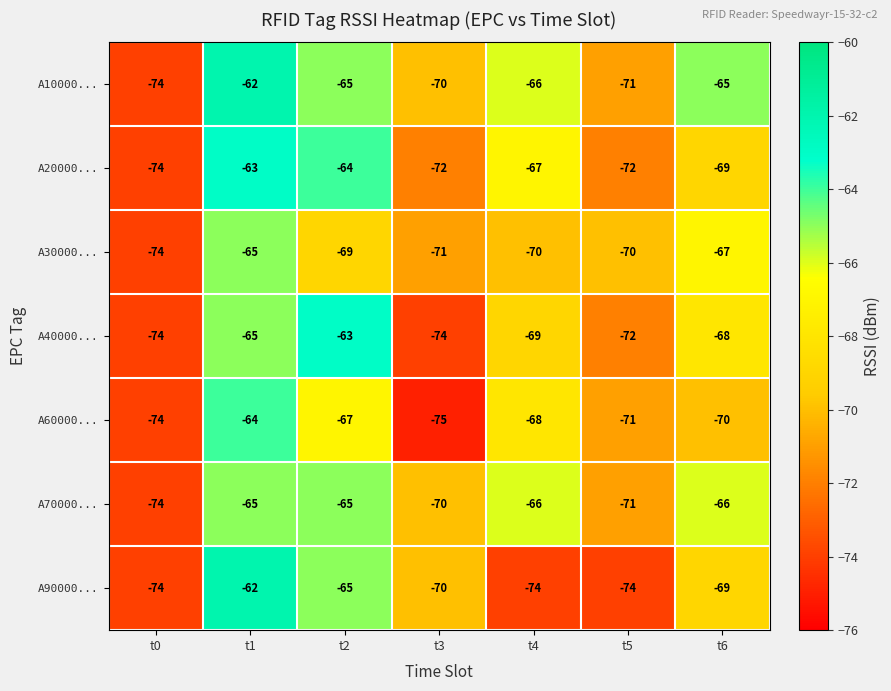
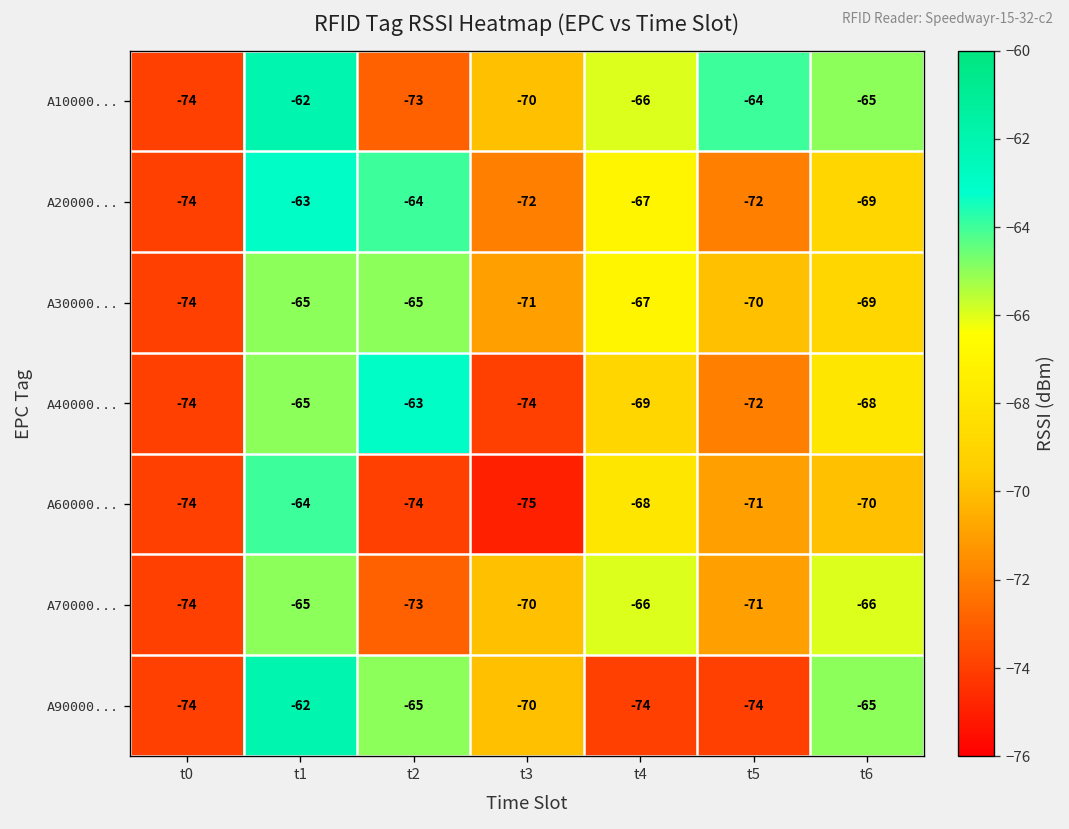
A10000..., t2: -65 -> -73
A10000..., t5: -71 -> -64
A30000..., t2: -69 -> -65
A30000..., t4: -70 -> -67
A30000..., t6: -67 -> -69
A60000..., t2: -67 -> -74
A70000..., t2: -65 -> -73
A90000..., t6: -69 -> -65
